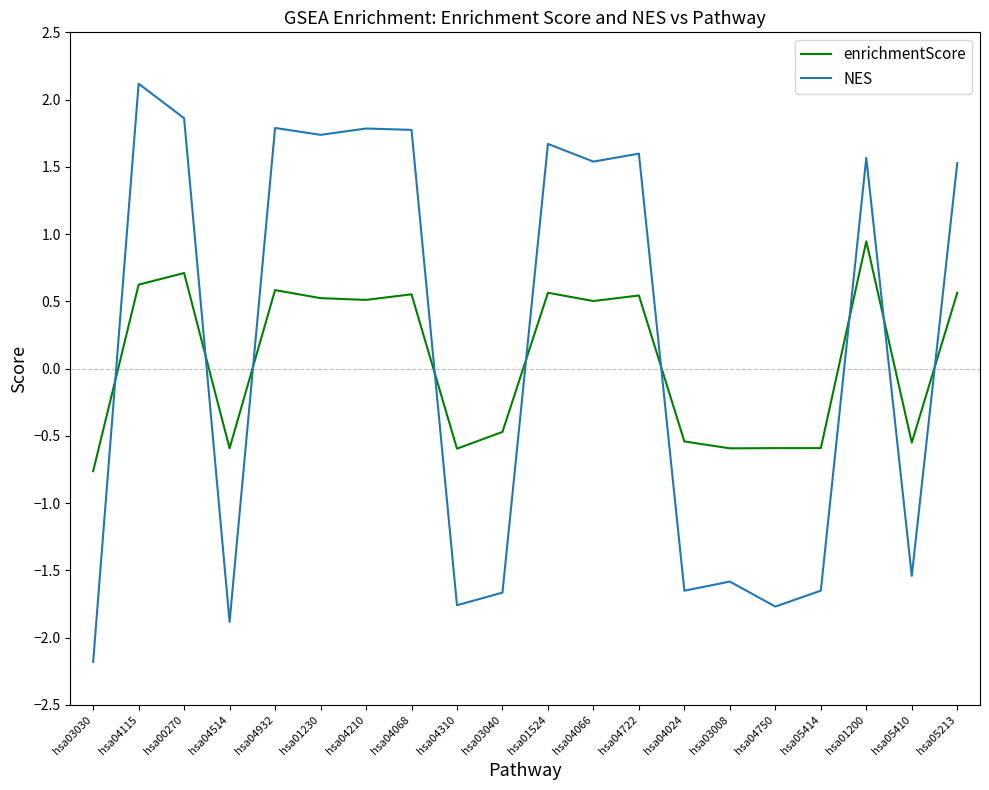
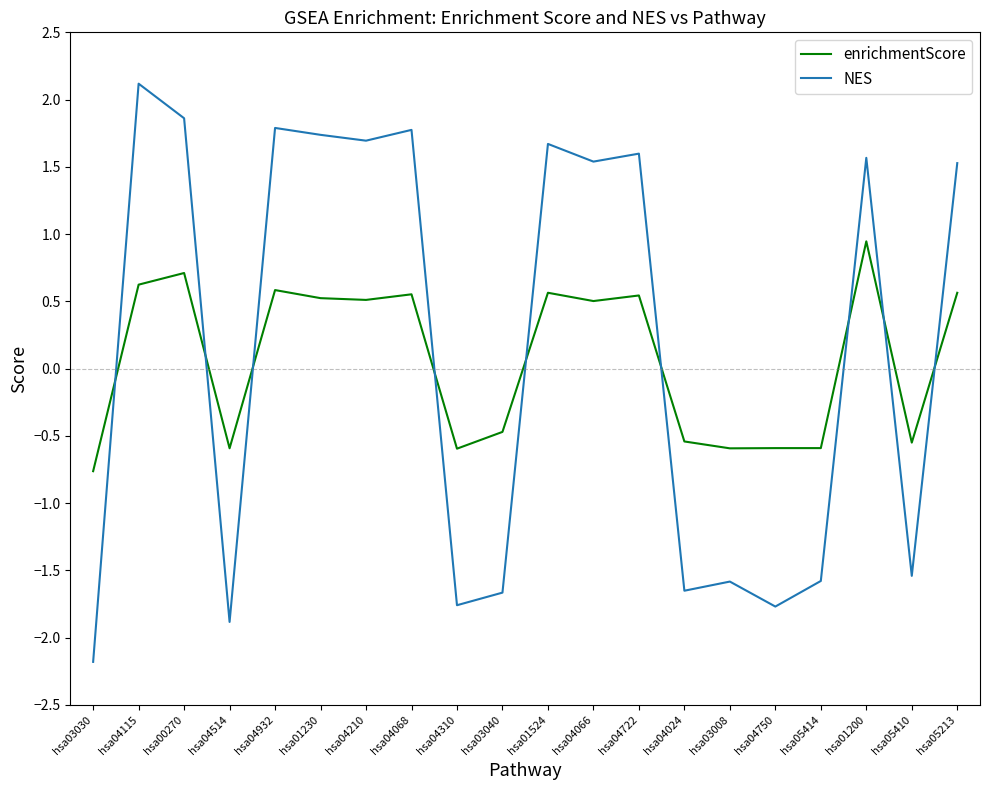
NES, hsa04210: 1.78 -> 1.69
NES, hsa05414: -1.65 -> -1.58
